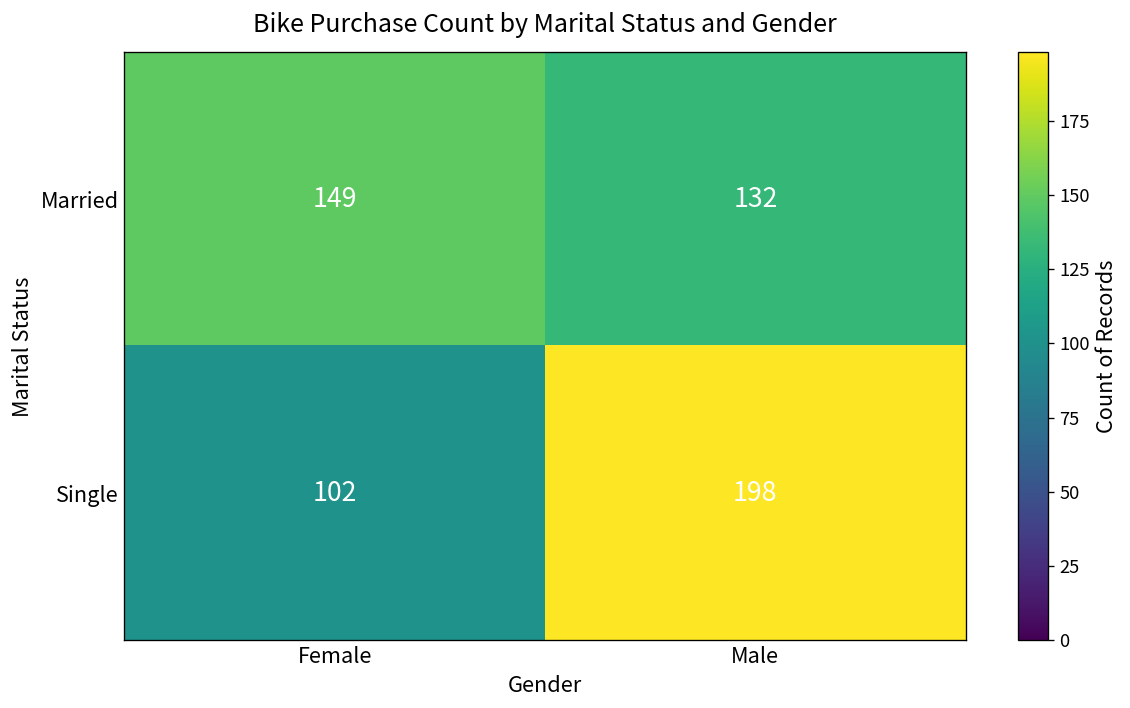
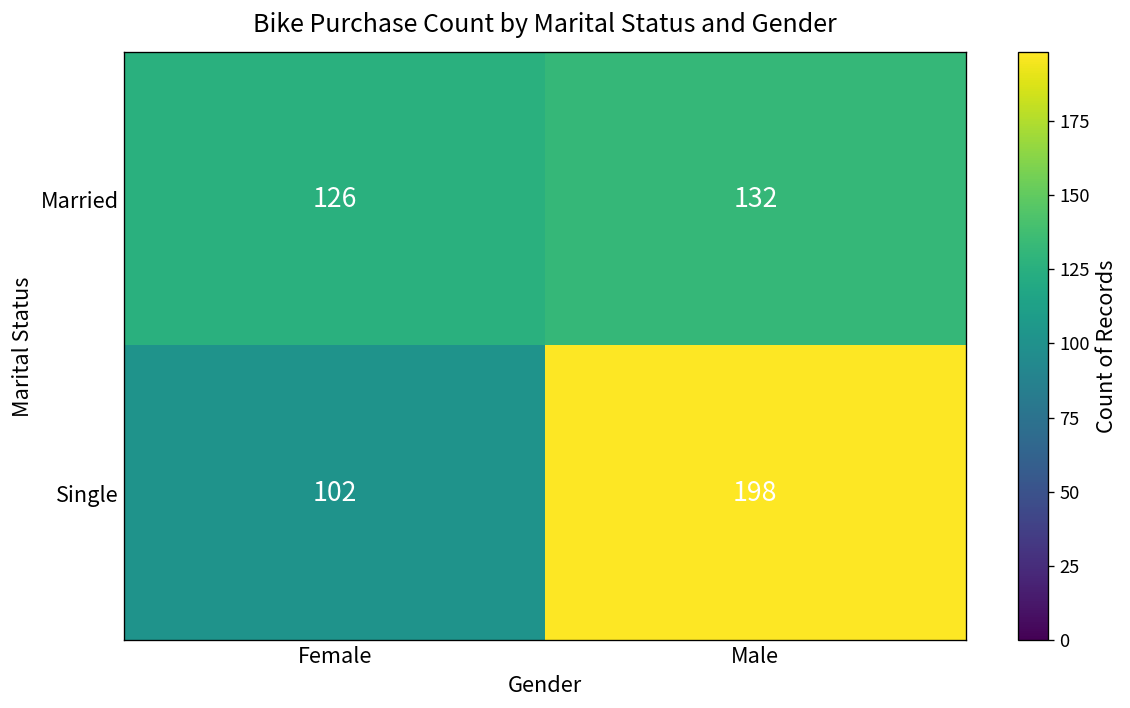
Married, Female: 149 -> 126
